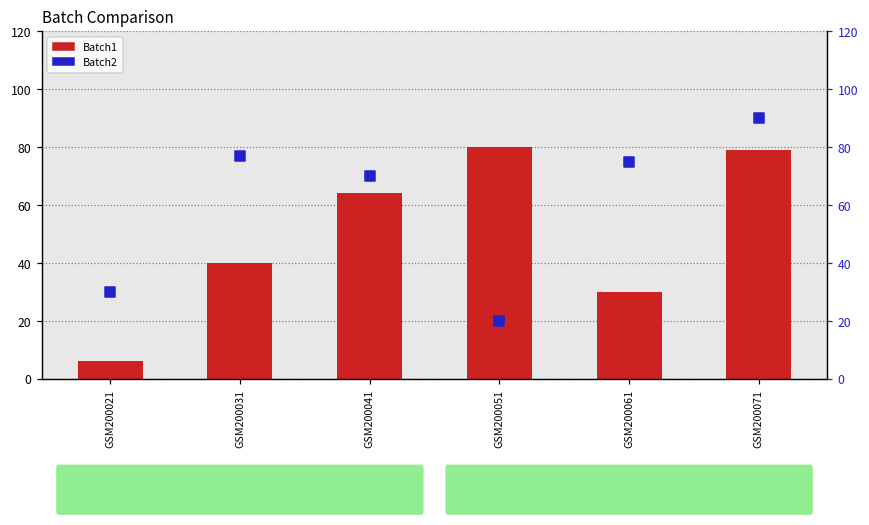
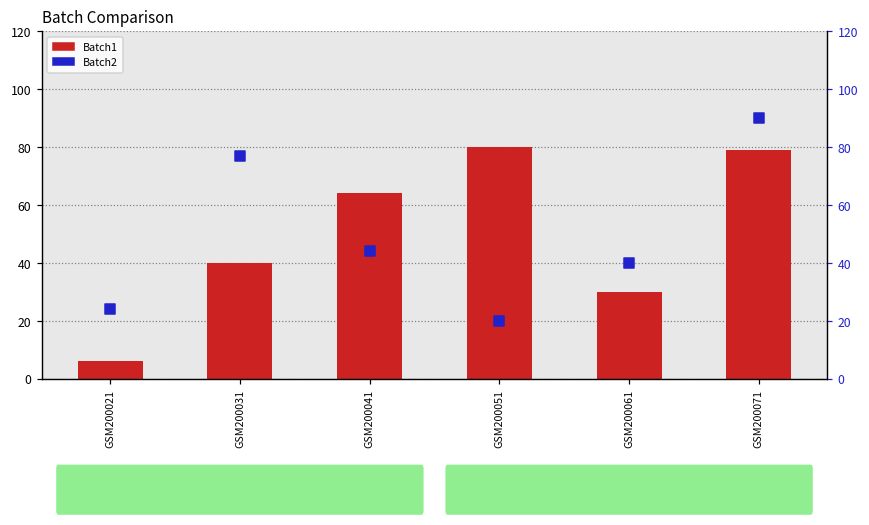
Batch2, GSM200021: 30 -> 24
Batch2, GSM200041: 70 -> 44
Batch2, GSM200061: 75 -> 40
